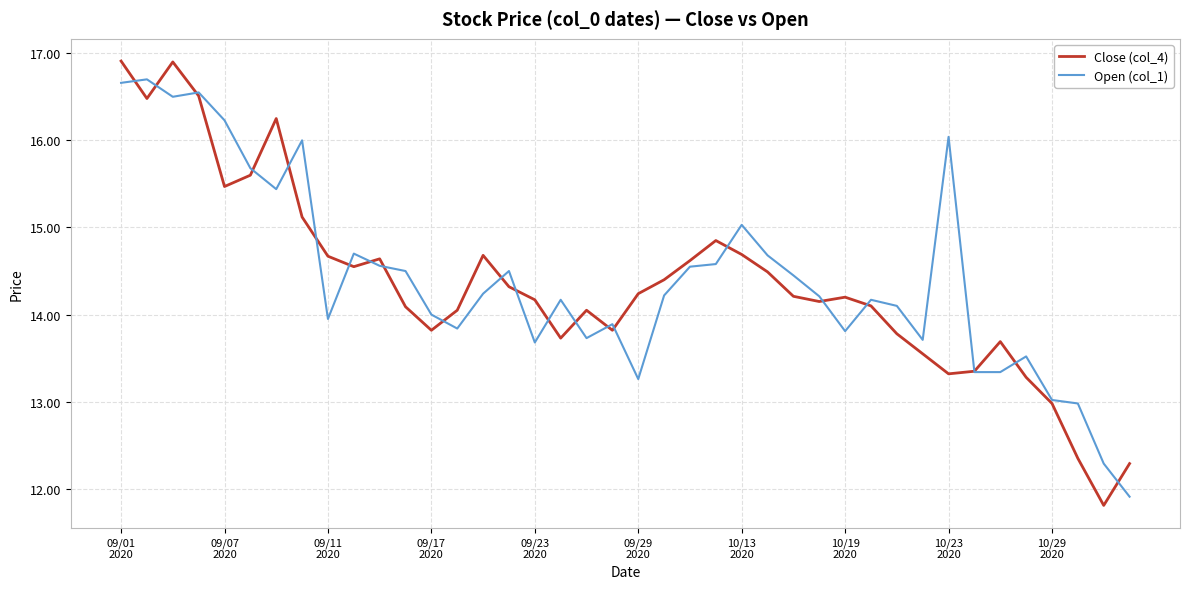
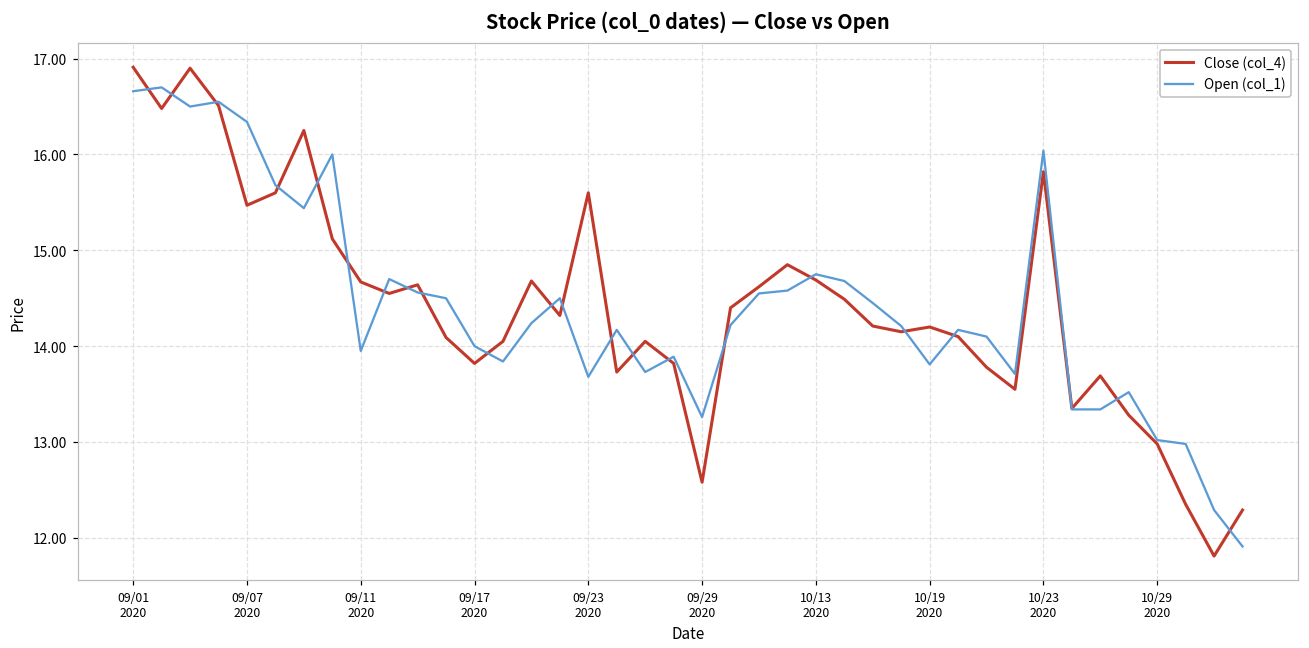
Open (col_1), 09/07 2020: 16.2 -> 16.3
Close (col_4), 09/23 2020: 14.2 -> 15.6
Close (col_4), 09/29 2020: 14.2 -> 12.6
Open (col_1), 10/13 2020: 15.0 -> 14.8
Close (col_4), 10/23 2020: 13.3 -> 15.8
